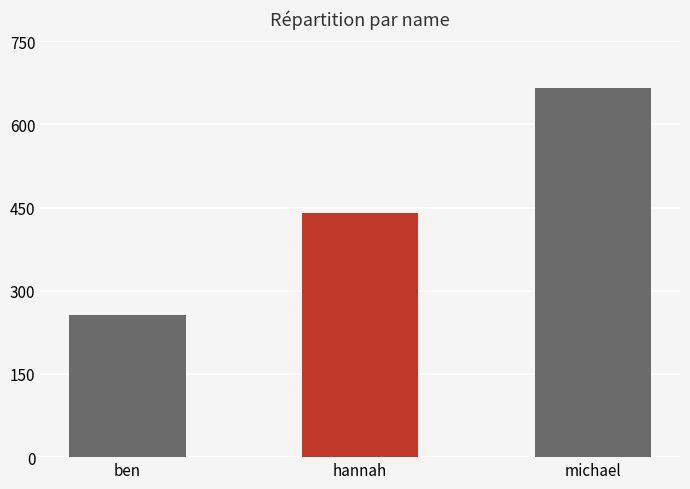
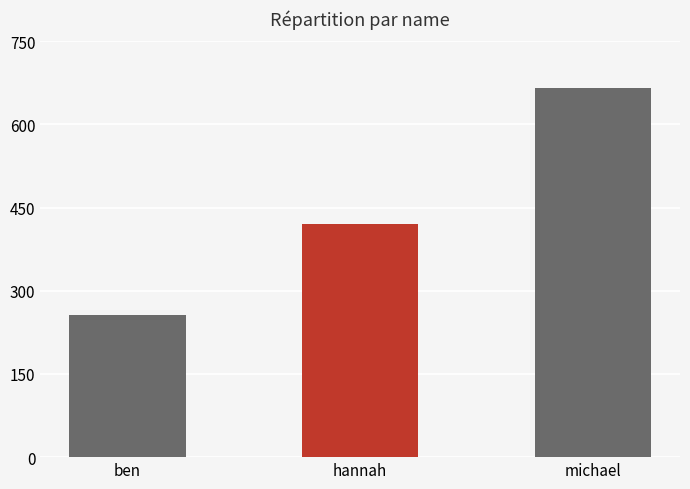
hannah: 440 -> 420
